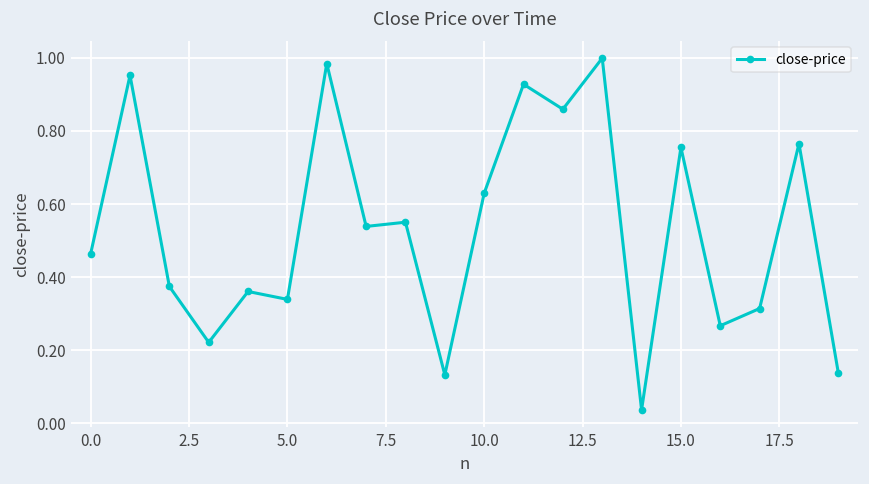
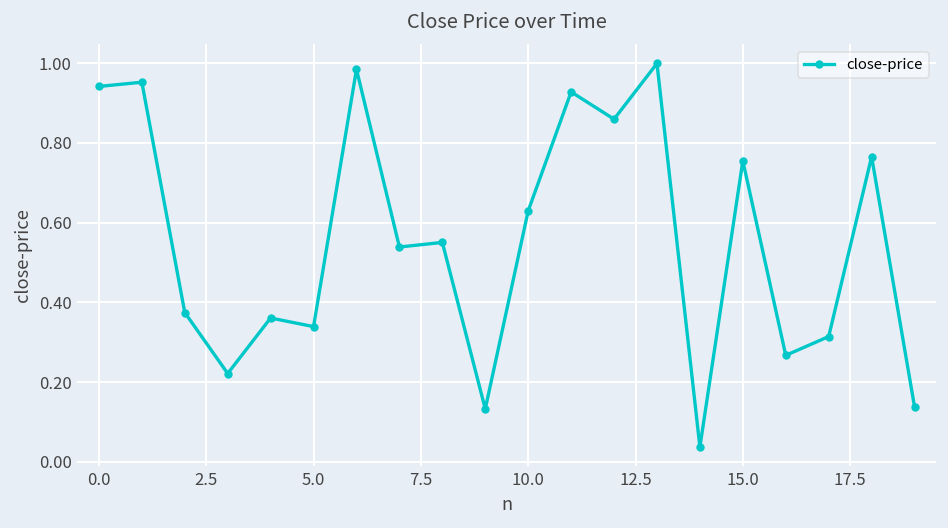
0.0: 0.46 -> 0.94
